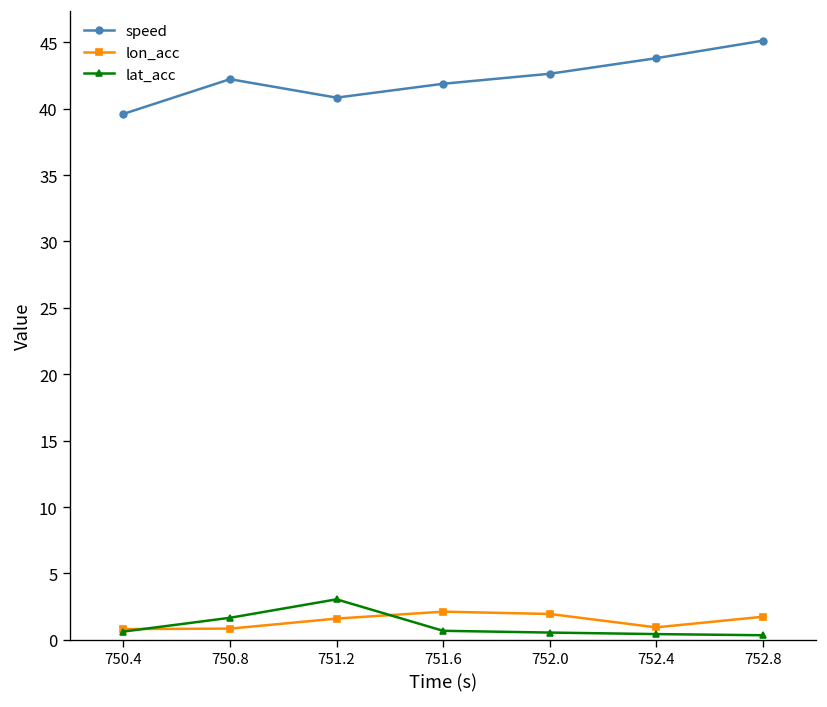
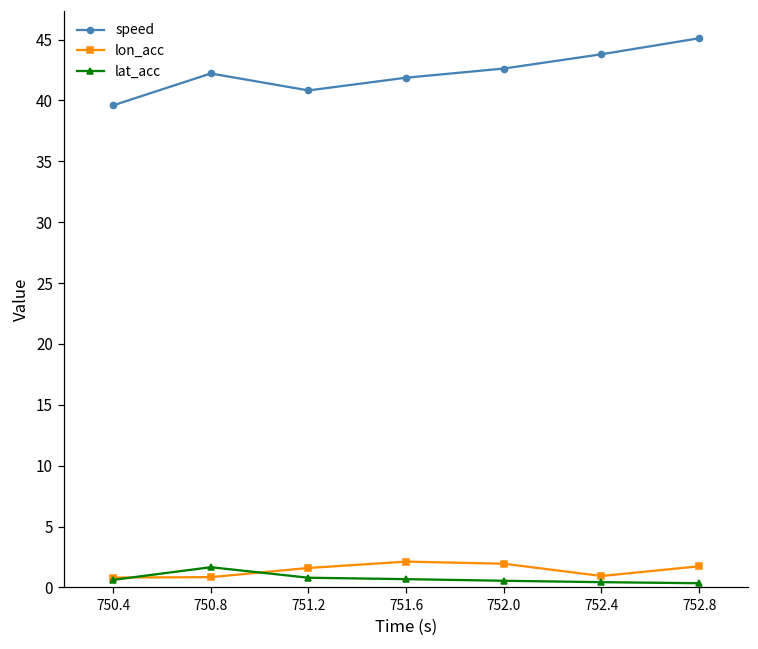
lat_acc, 751.2: 3.0 -> 0.8
